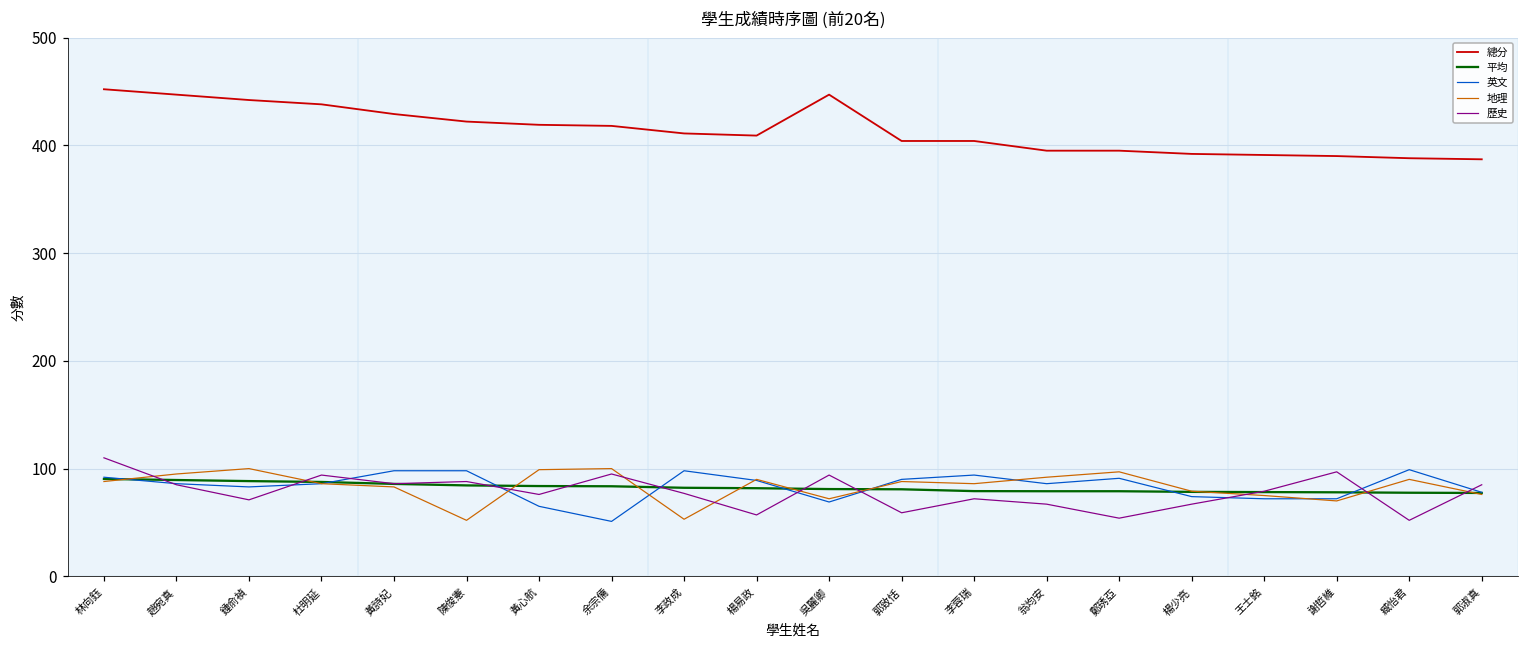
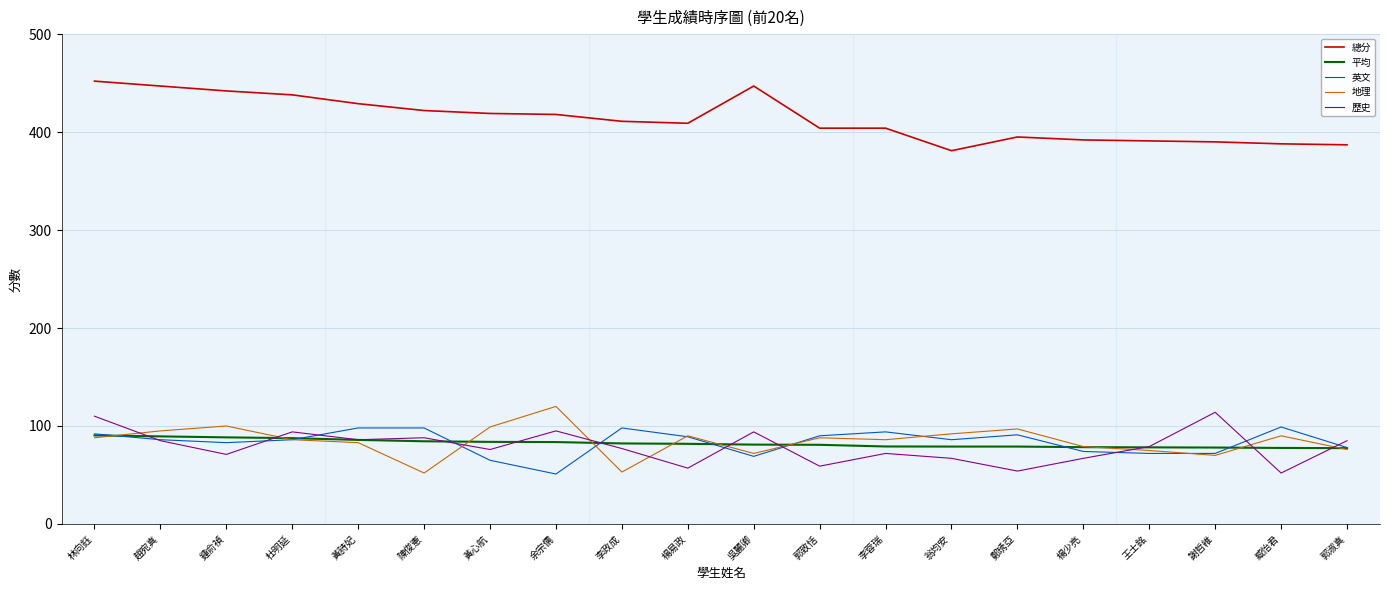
地理, 余宗儒: 100 -> 120
總分, 翁均安: 400 -> 380
歷史, 謝哲維: 100 -> 110
